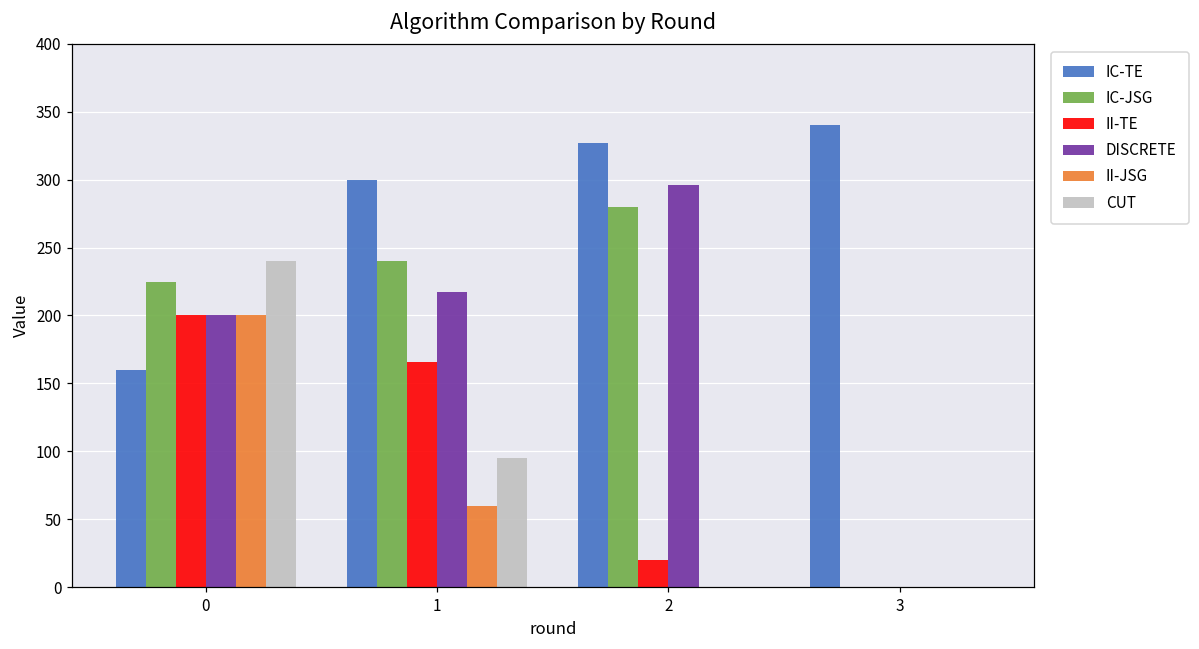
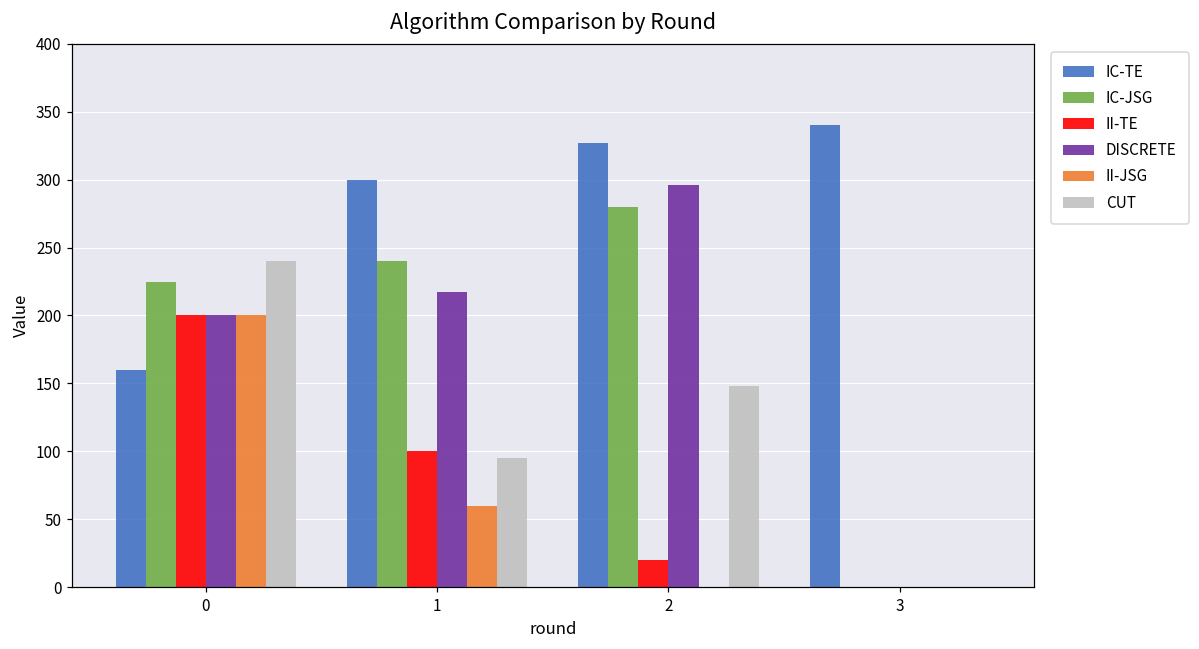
II-TE, 1: 166 -> 100
CUT, 2: 0 -> 148
